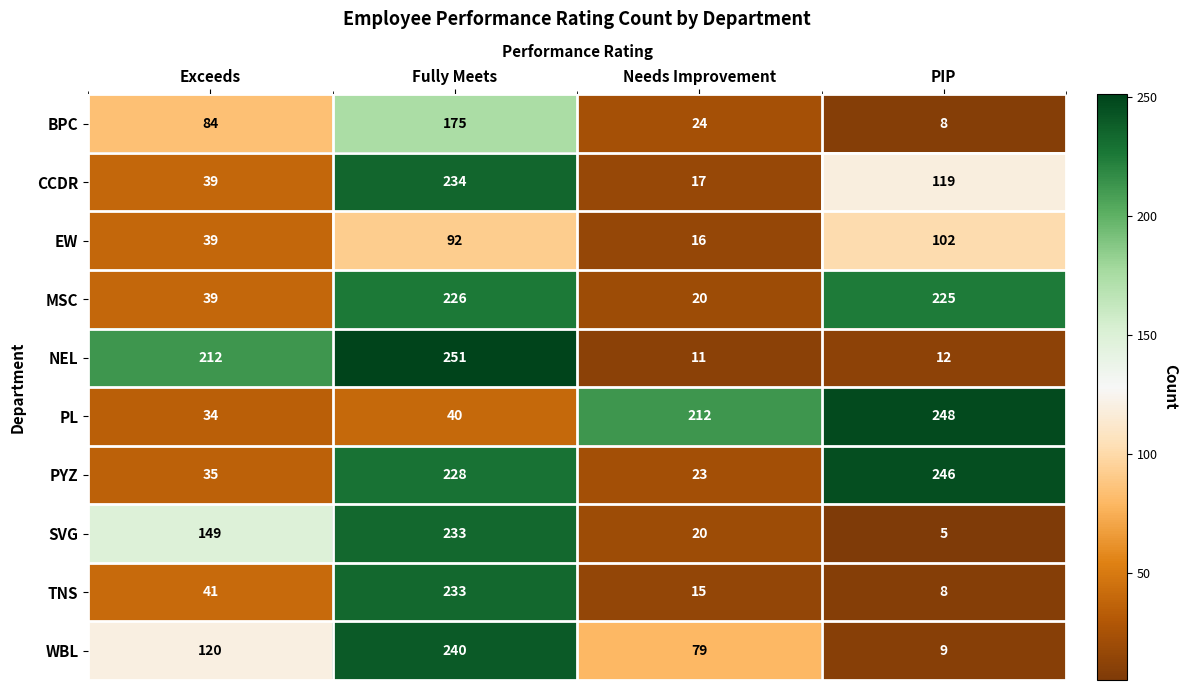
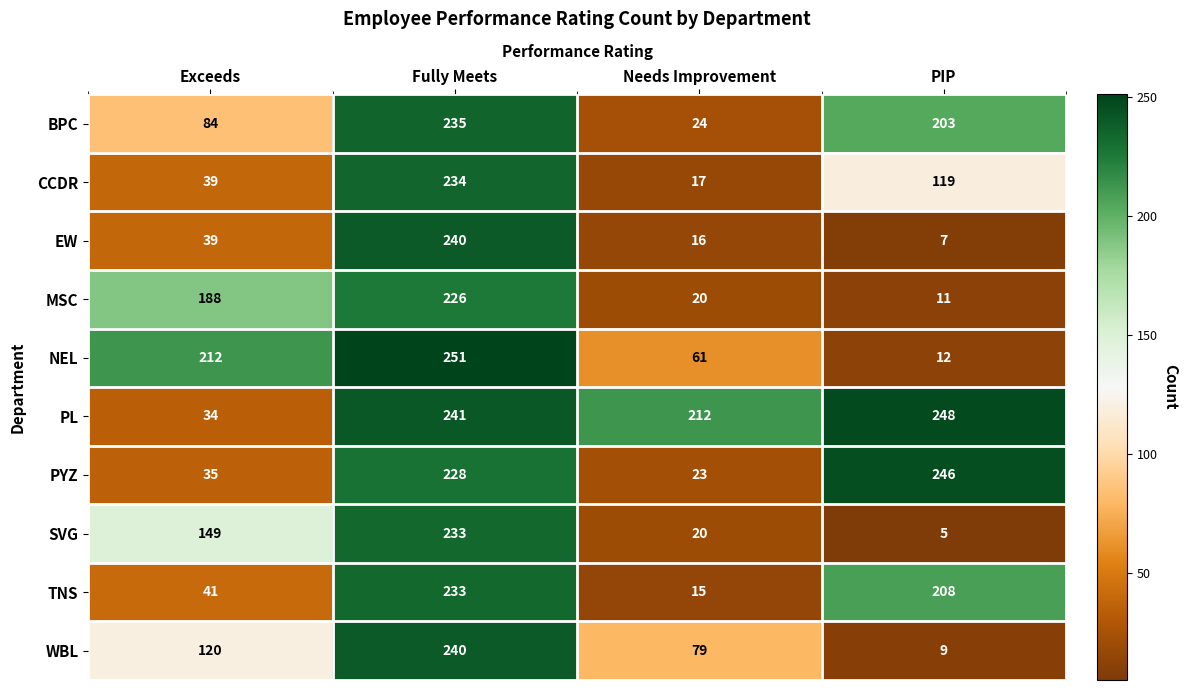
BPC, Fully Meets: 175 -> 235
BPC, PIP: 8 -> 203
EW, Fully Meets: 92 -> 240
EW, PIP: 102 -> 7
MSC, Exceeds: 39 -> 188
MSC, PIP: 225 -> 11
NEL, Needs Improvement: 11 -> 61
PL, Fully Meets: 40 -> 241
TNS, PIP: 8 -> 208
